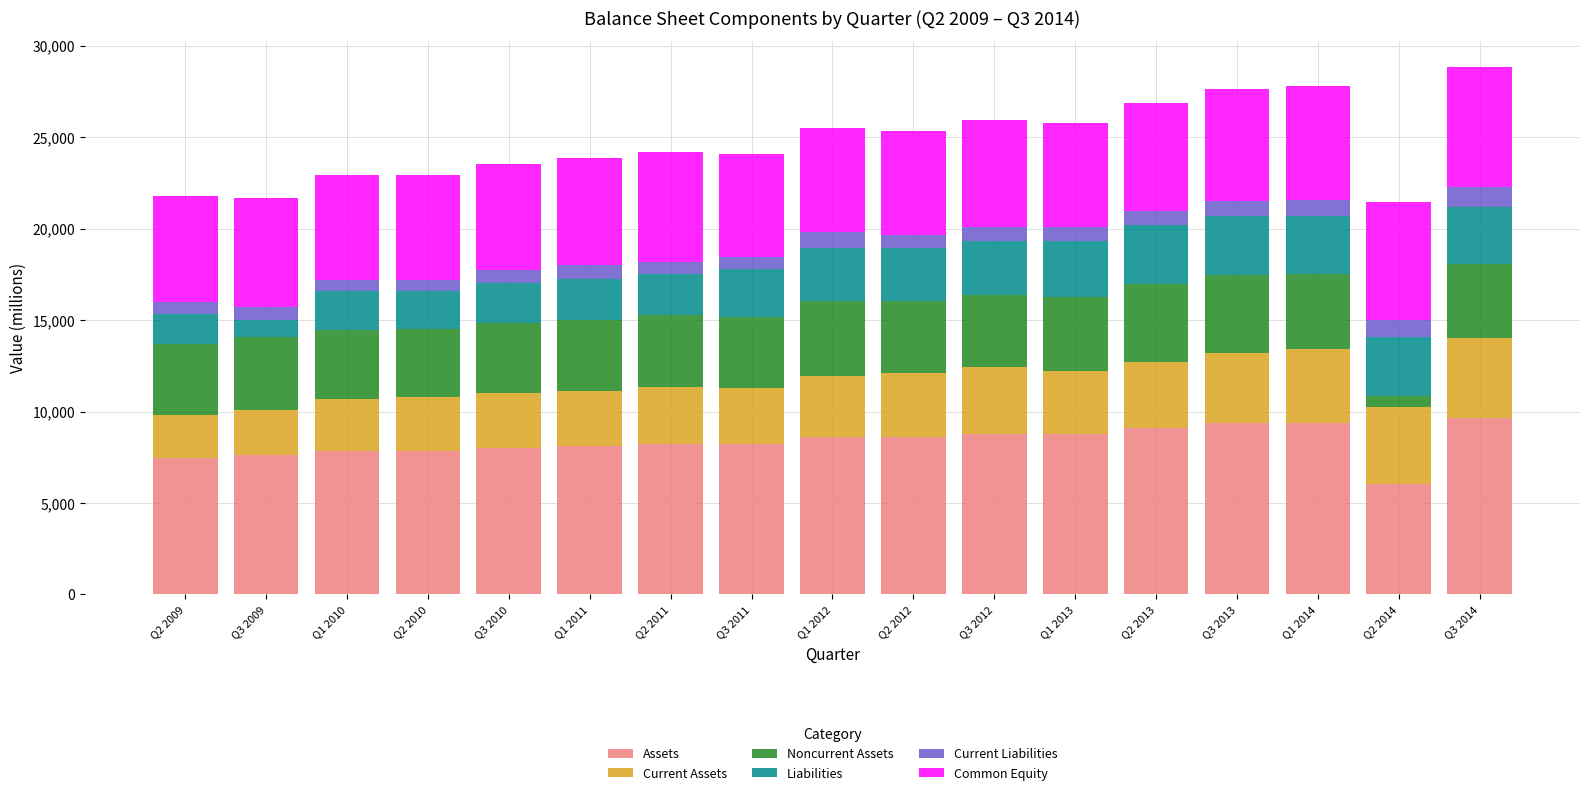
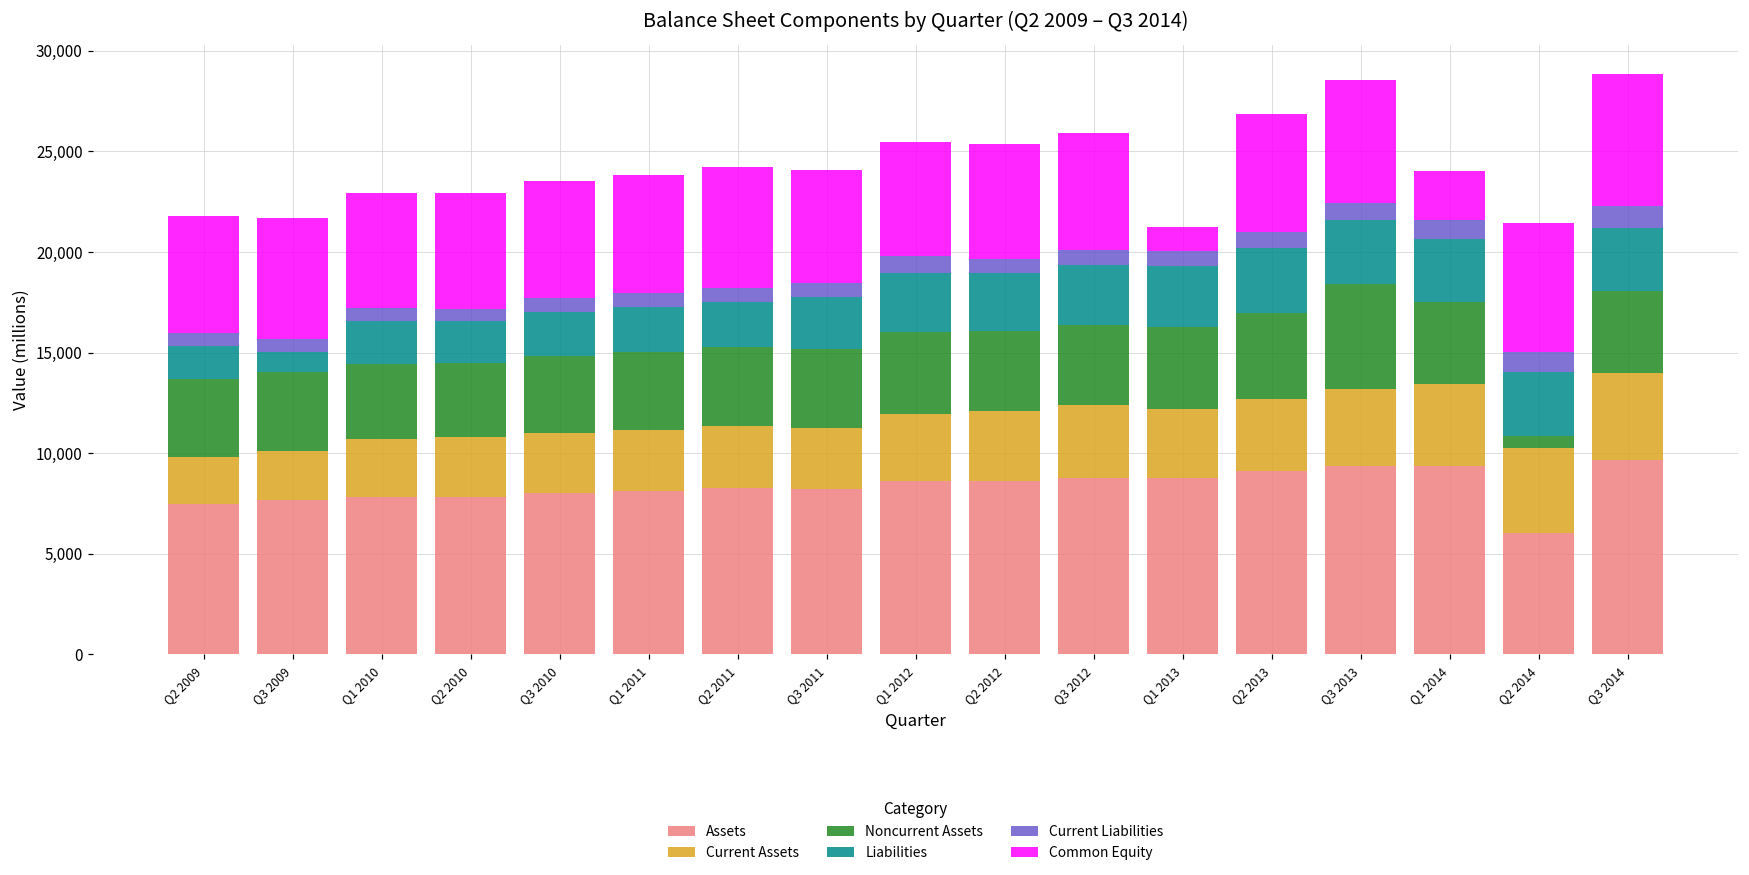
Common Equity, Q1 2013: 5,700 -> 1,200
Noncurrent Assets, Q3 2013: 4,300 -> 5,200
Common Equity, Q1 2014: 6,200 -> 2,500
